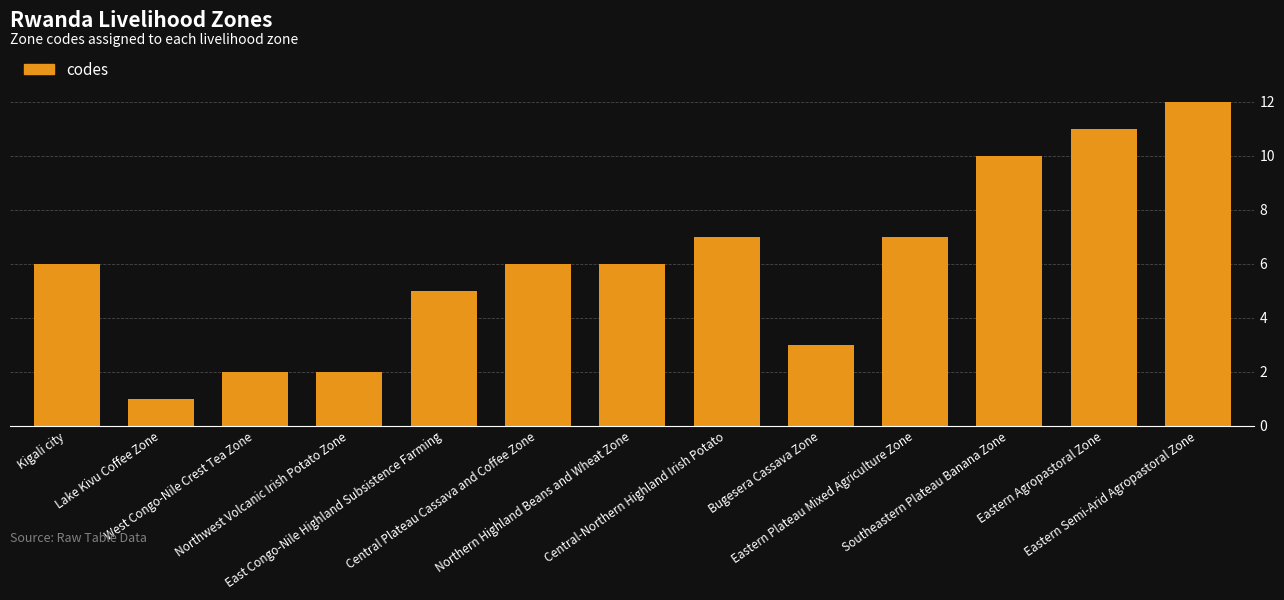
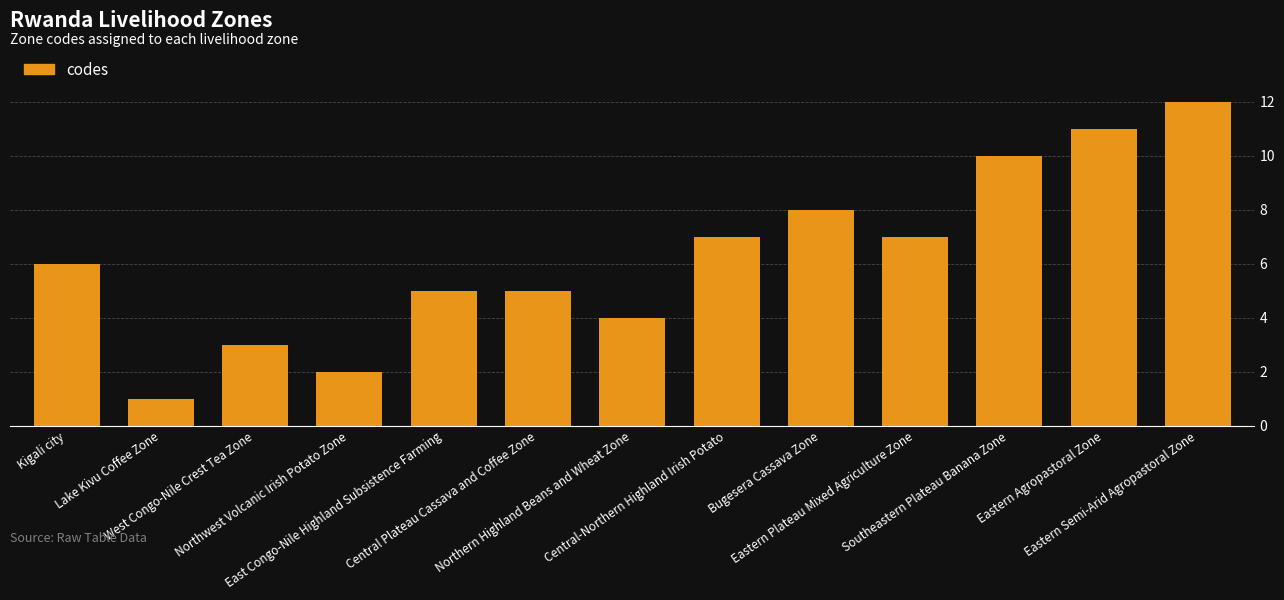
West Congo-Nile Crest Tea Zone: 2 -> 3
Central Plateau Cassava and Coffee Zone: 6 -> 5
Northern Highland Beans and Wheat Zone: 6 -> 4
Bugesera Cassava Zone: 3 -> 8
